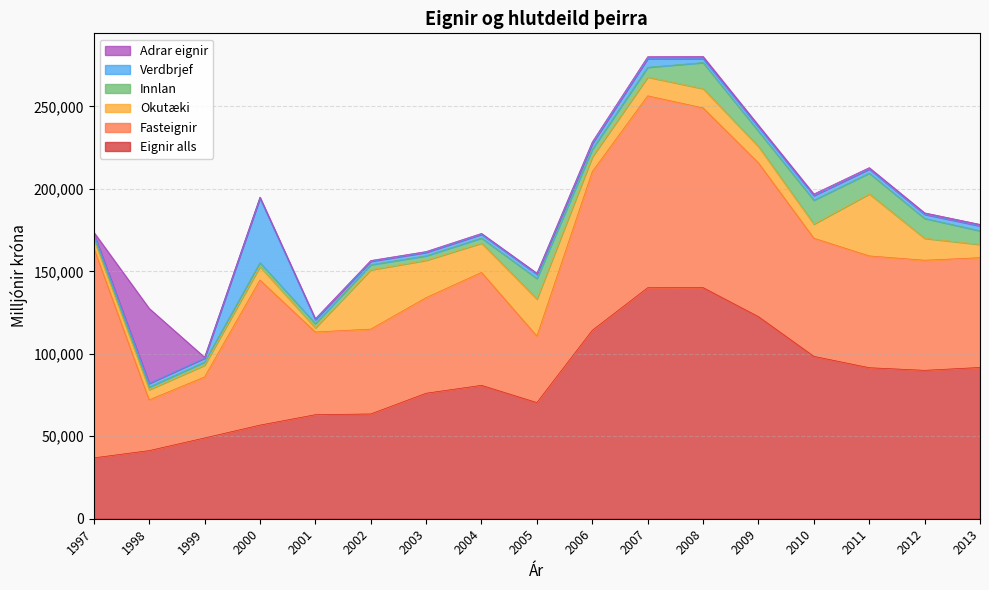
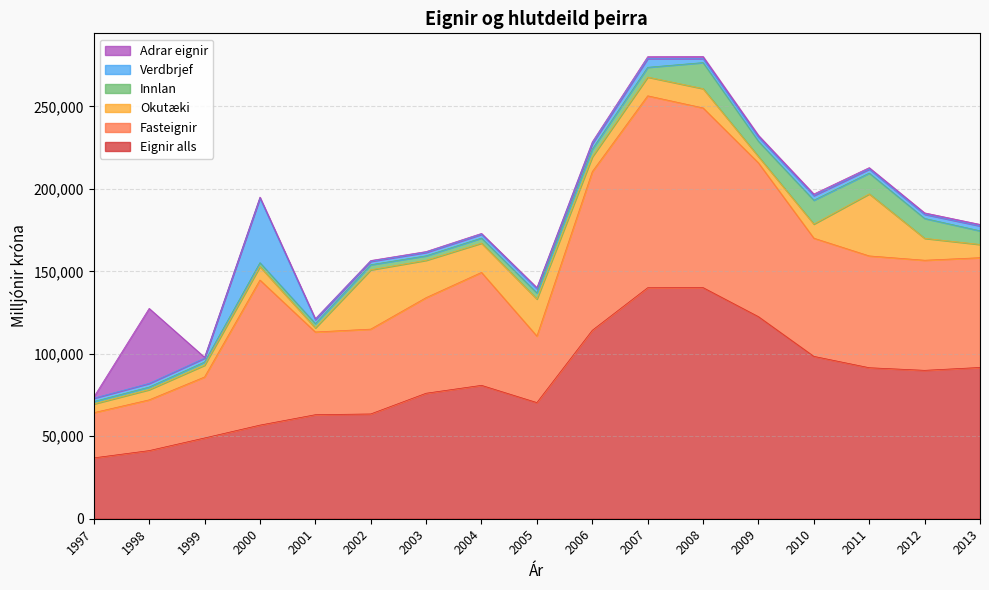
Fasteignir, 1997: 127,000 -> 27,000
Innlan, 2005: 12,000 -> 4,000
Okutæki, 2009: 10,000 -> 4,000
